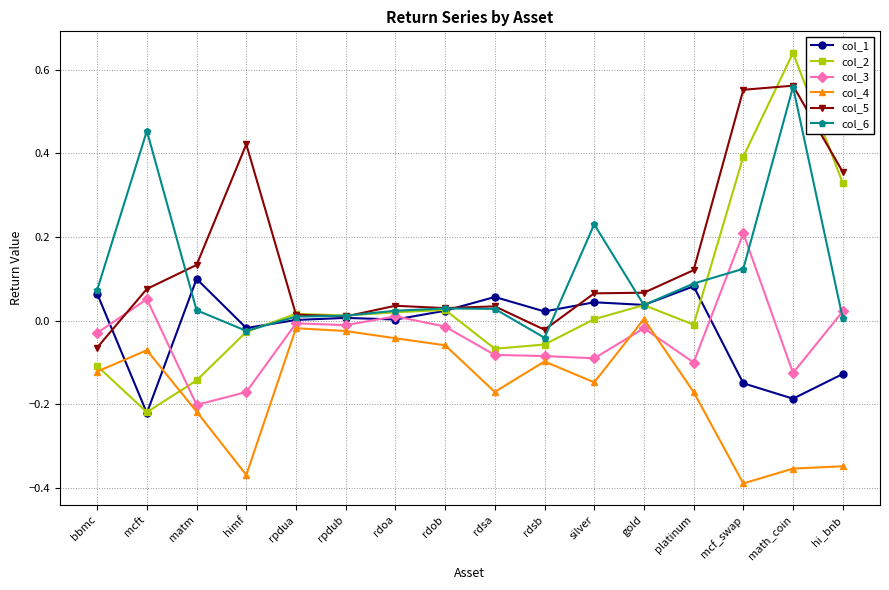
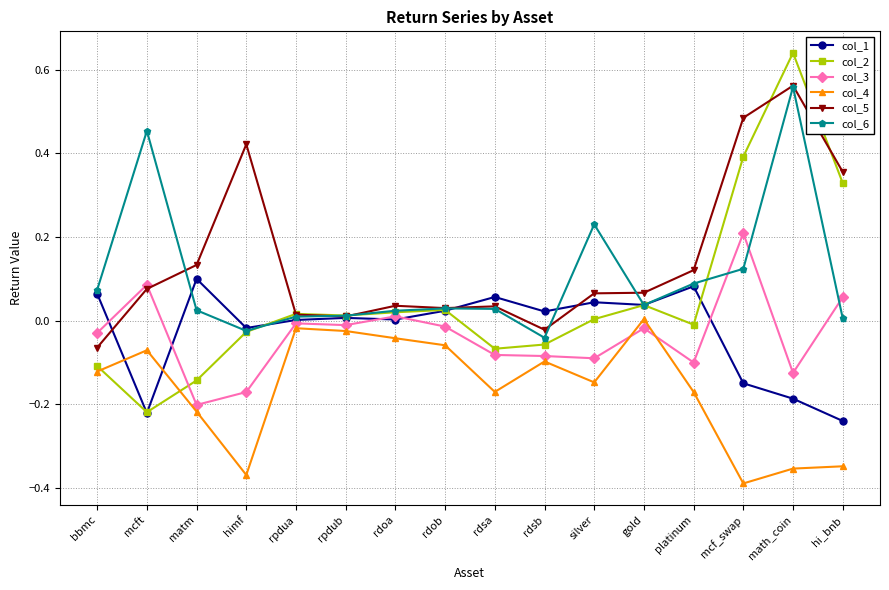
col_3, mcft: 0.05 -> 0.09
col_5, mcf_swap: 0.55 -> 0.49
col_1, hi_bnb: -0.13 -> -0.24
col_3, hi_bnb: 0.02 -> 0.06
